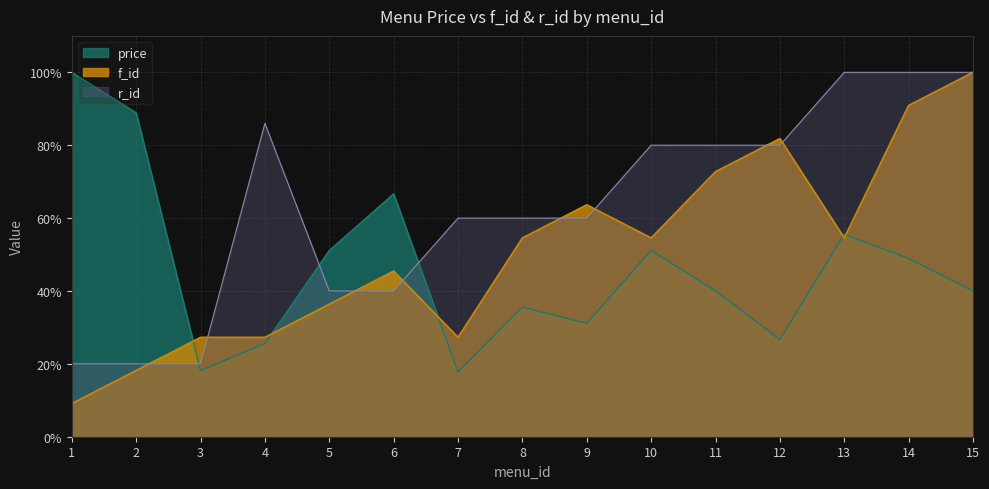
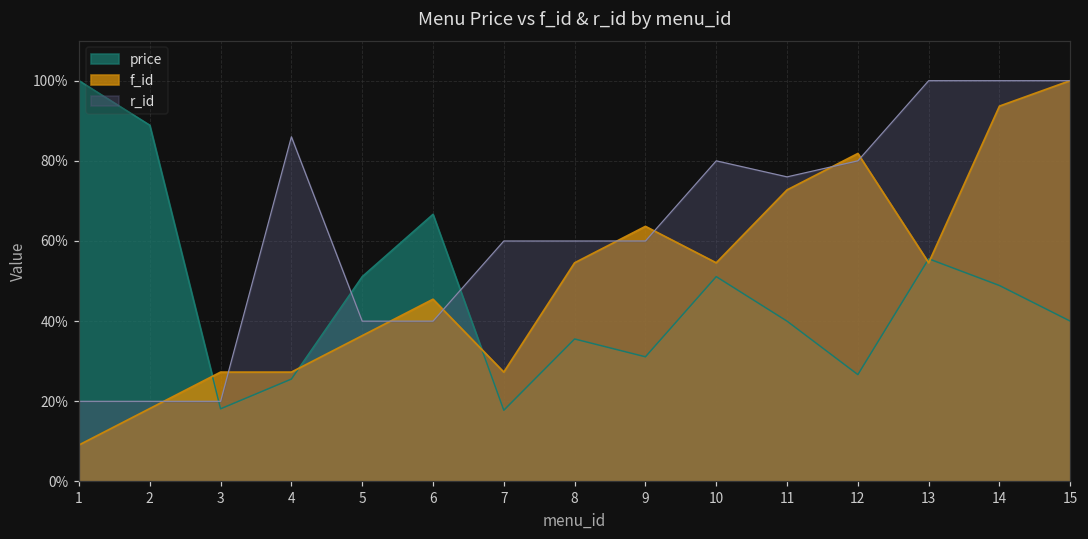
r_id, 11: 80% -> 76%
f_id, 14: 91% -> 94%
